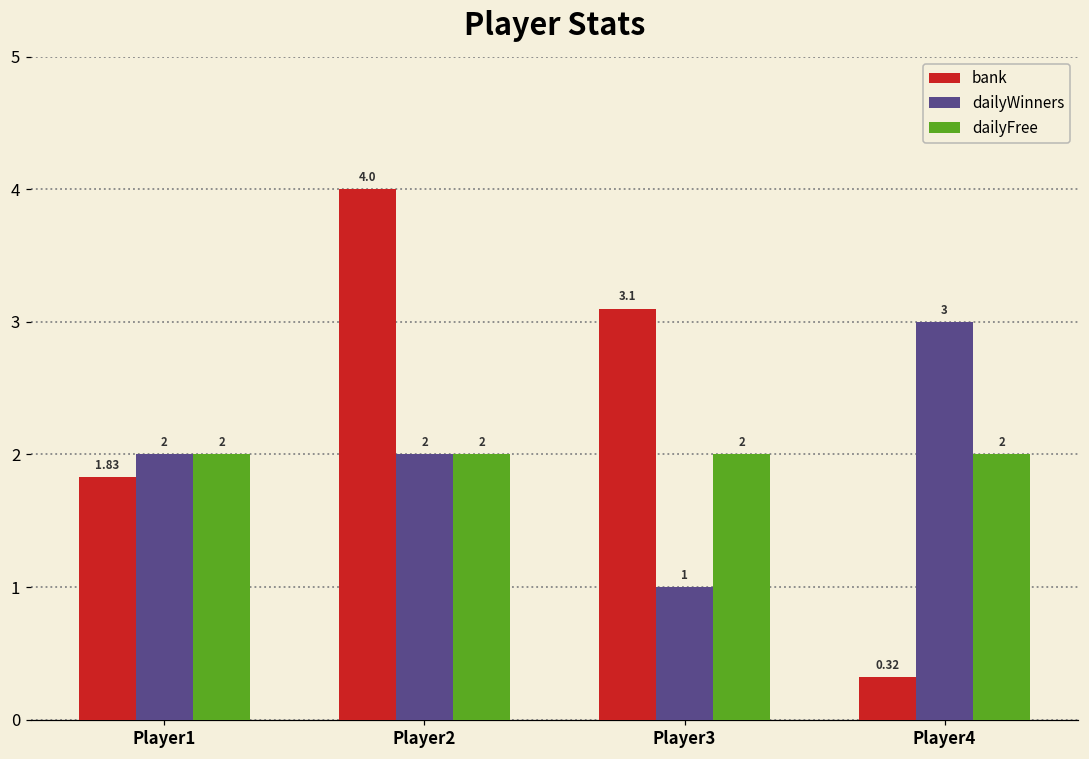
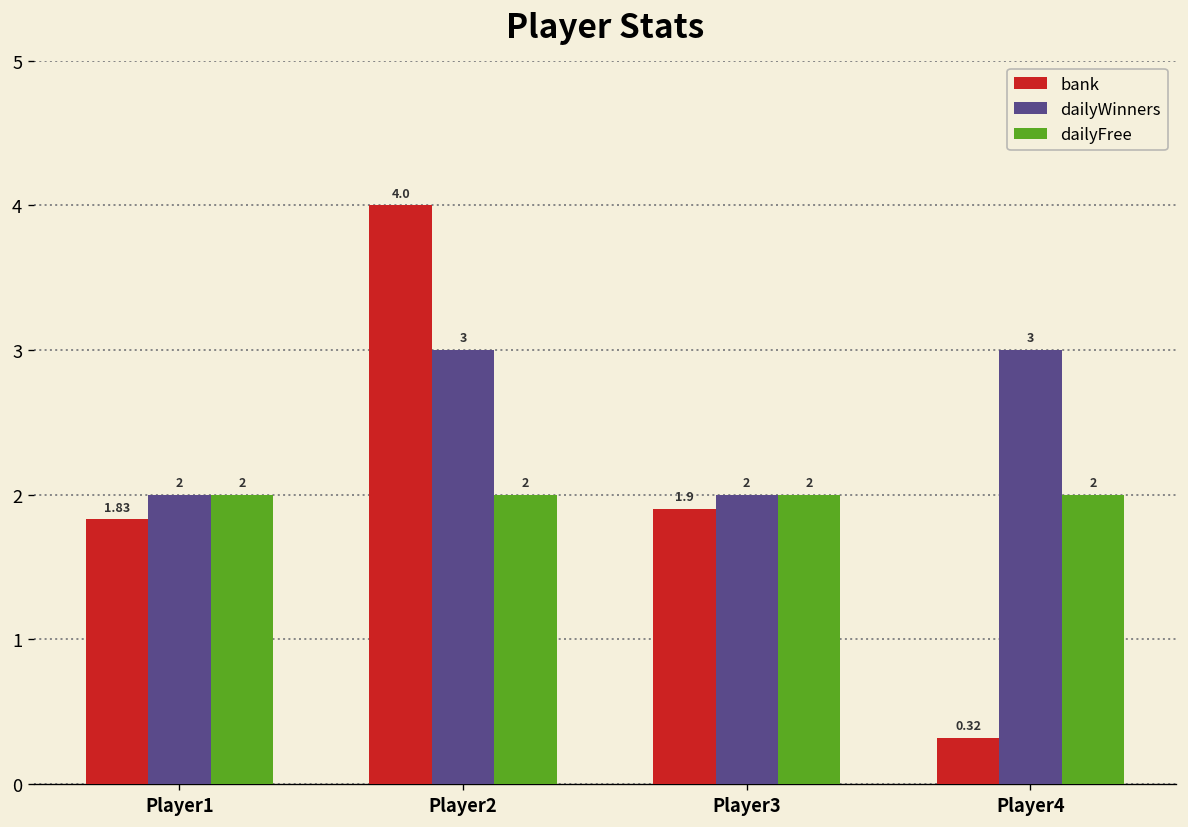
dailyWinners, Player2: 2 -> 3
bank, Player3: 3.1 -> 1.9
dailyWinners, Player3: 1 -> 2
